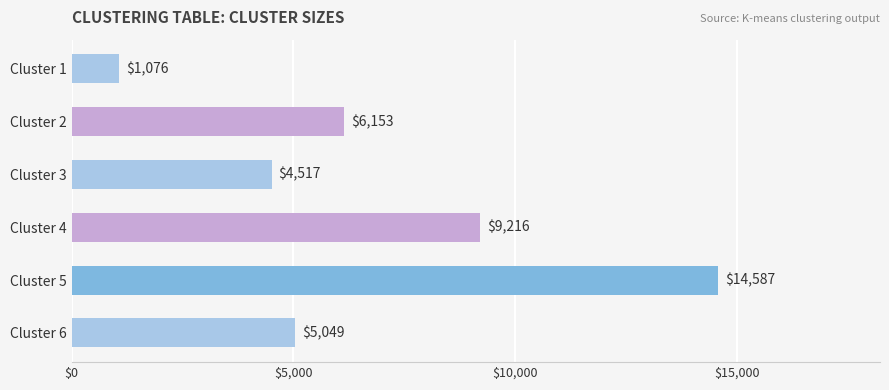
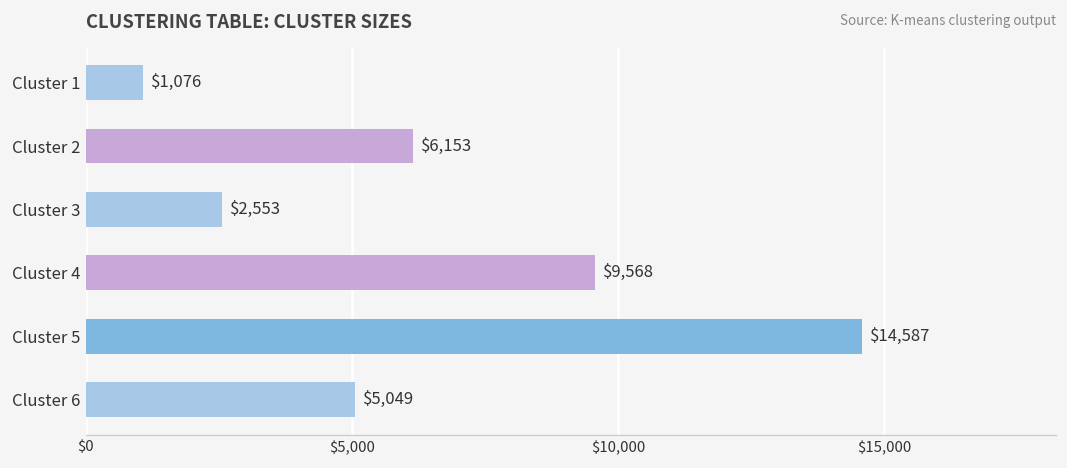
Cluster 3: $4,517 -> $2,553
Cluster 4: $9,216 -> $9,568
